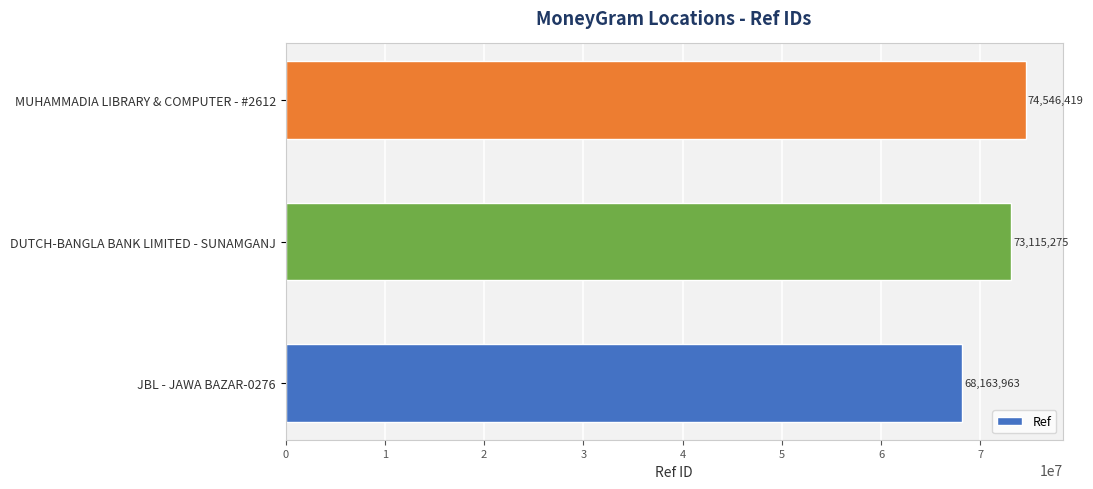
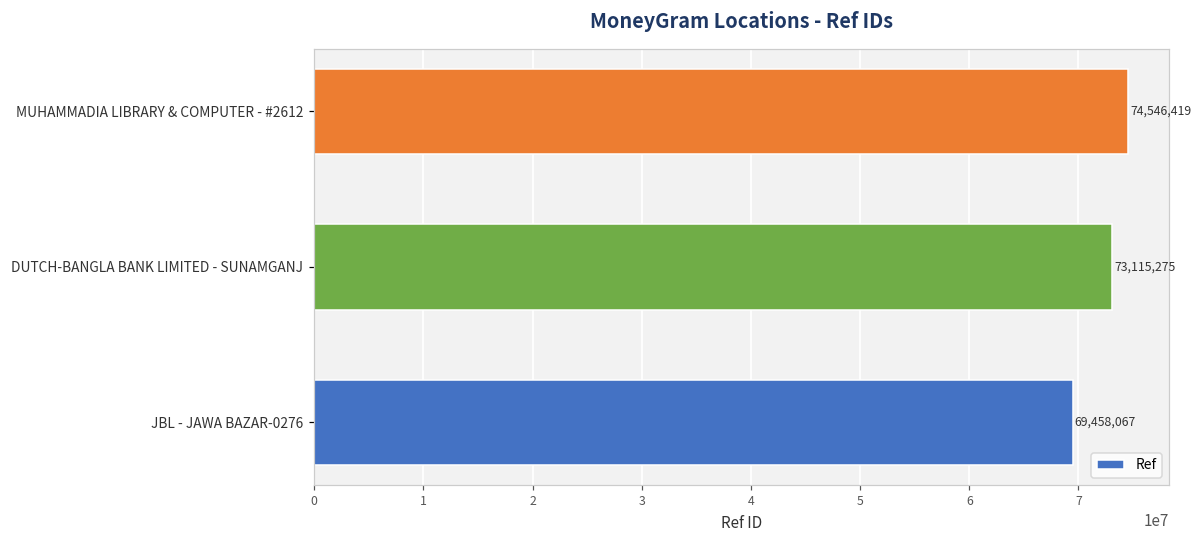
JBL - JAWA BAZAR-0276: 68,163,963 -> 69,458,067
